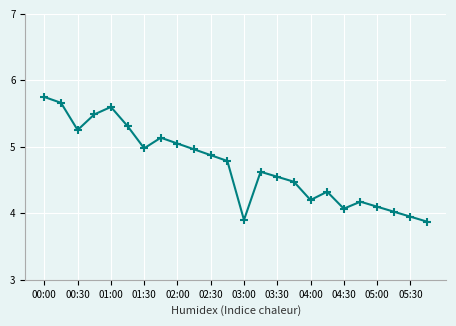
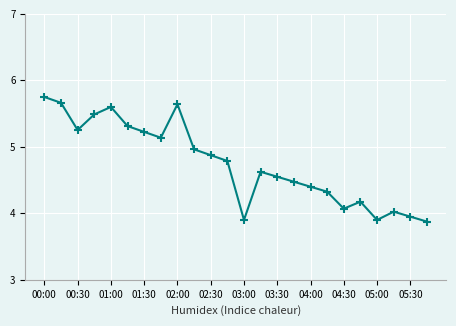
01:30: 5.0 -> 5.2
02:00: 5.1 -> 5.6
04:00: 4.2 -> 4.4
05:00: 4.1 -> 3.9
